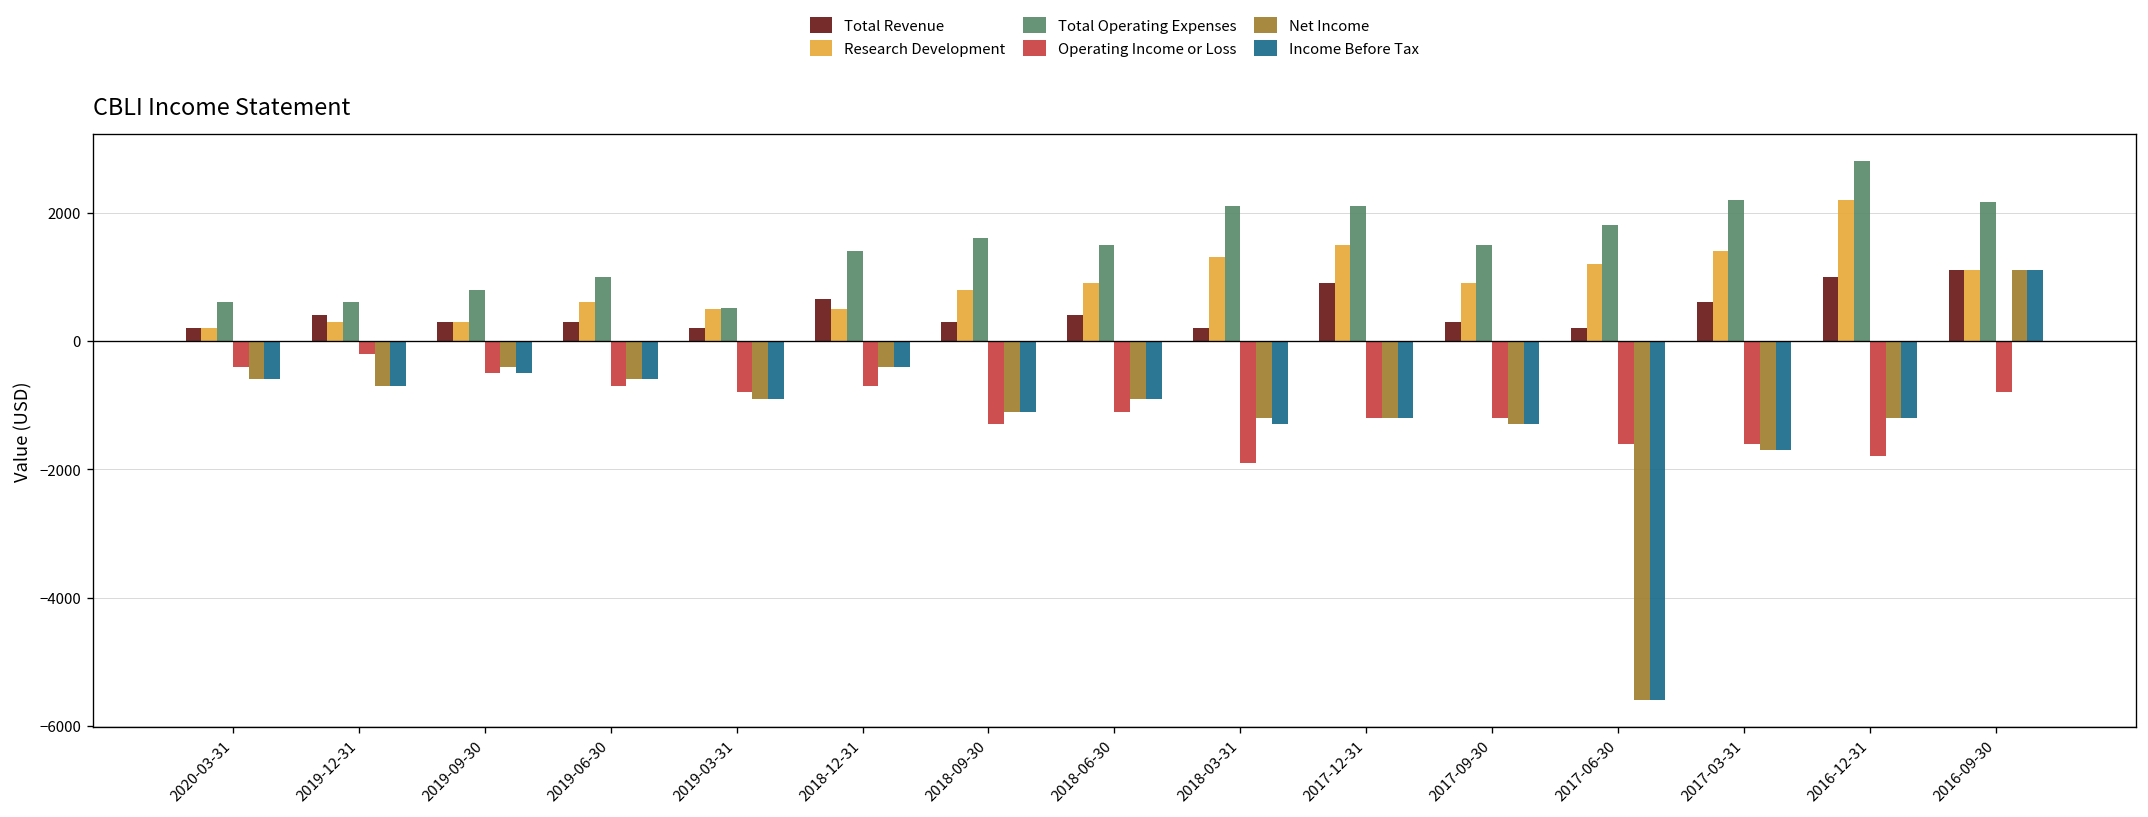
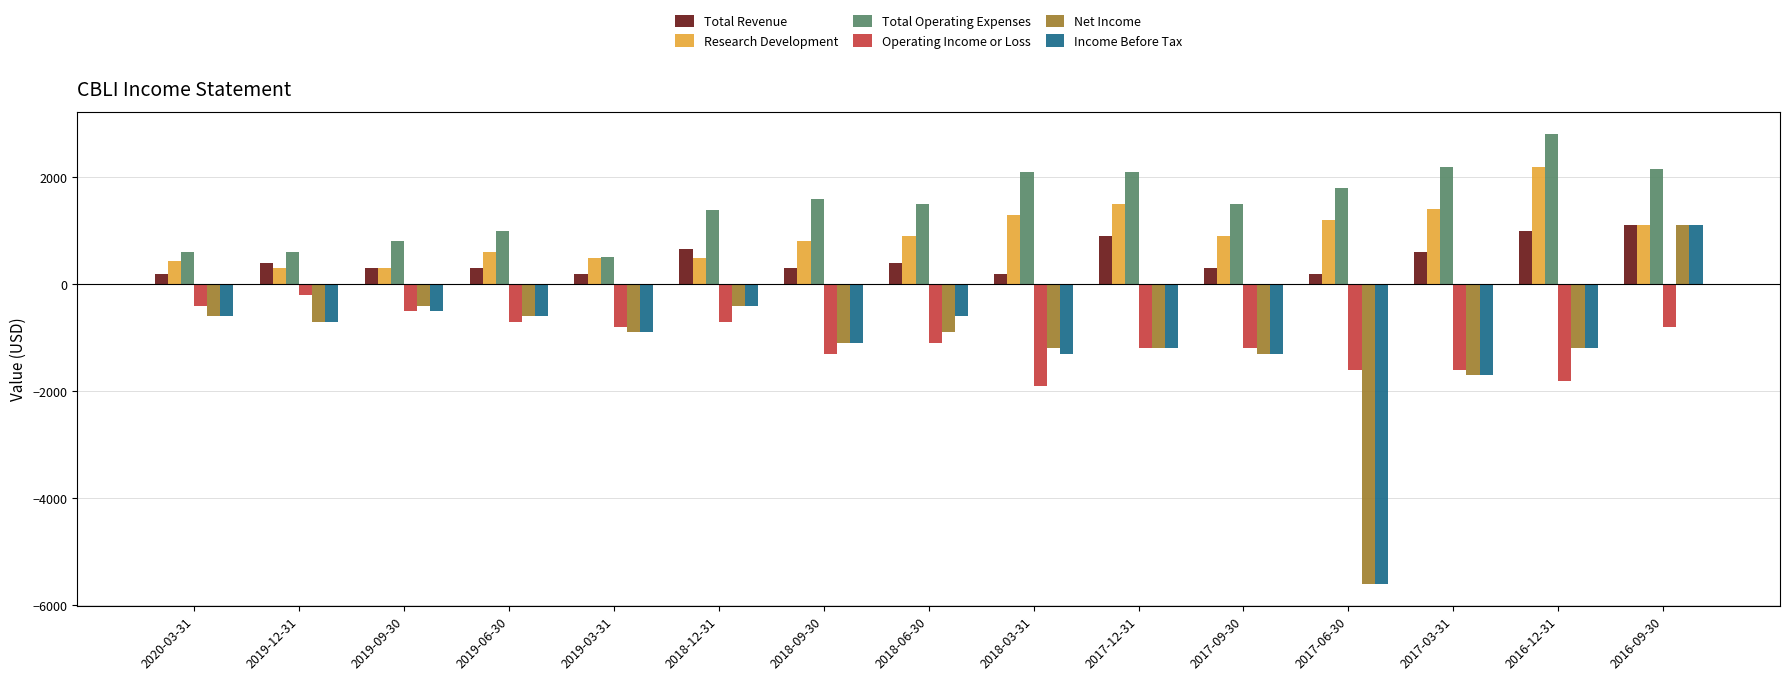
Research Development, 2020-03-31: 200 -> 400
Income Before Tax, 2018-06-30: -900 -> -600
